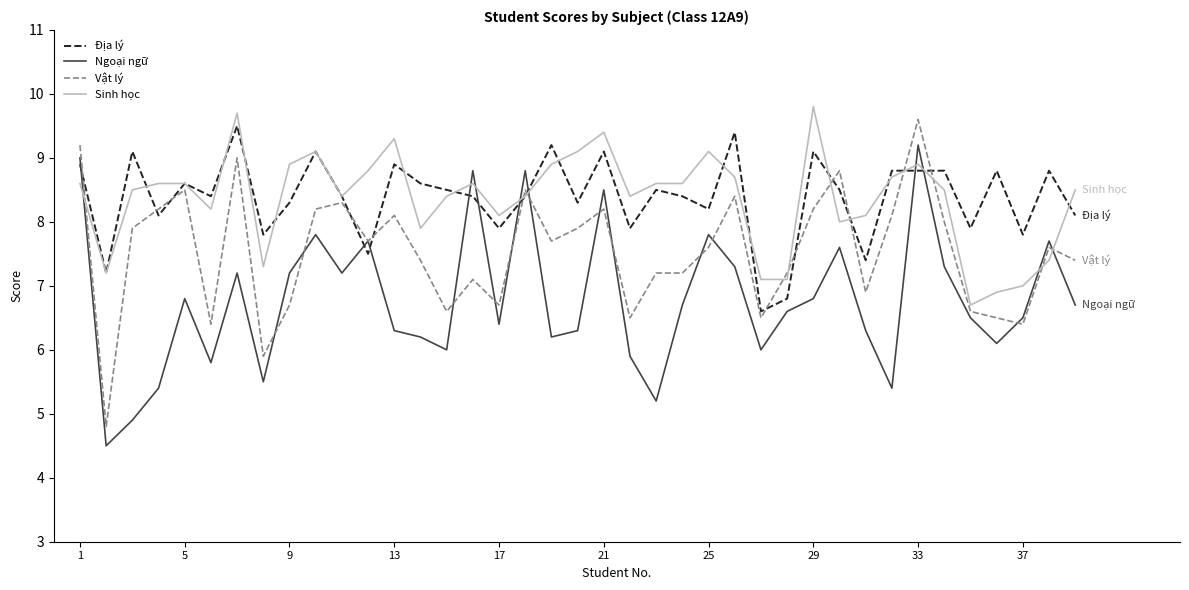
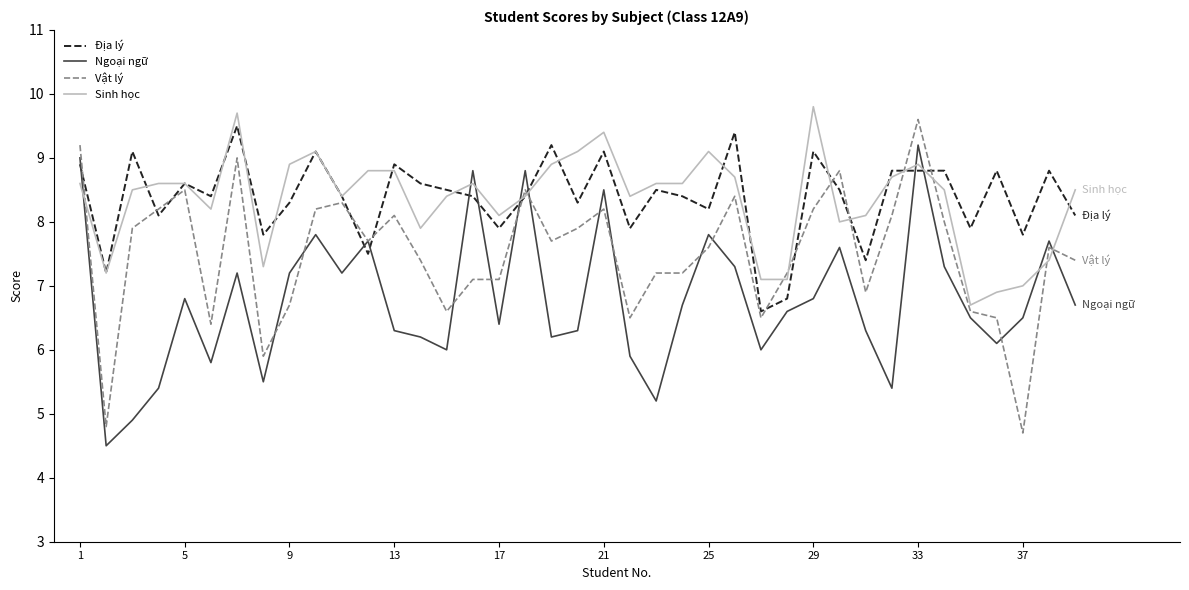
Sinh học, 13: 9.3 -> 8.8
Vật lý, 17: 6.7 -> 7.1
Vật lý, 37: 6.4 -> 4.7
